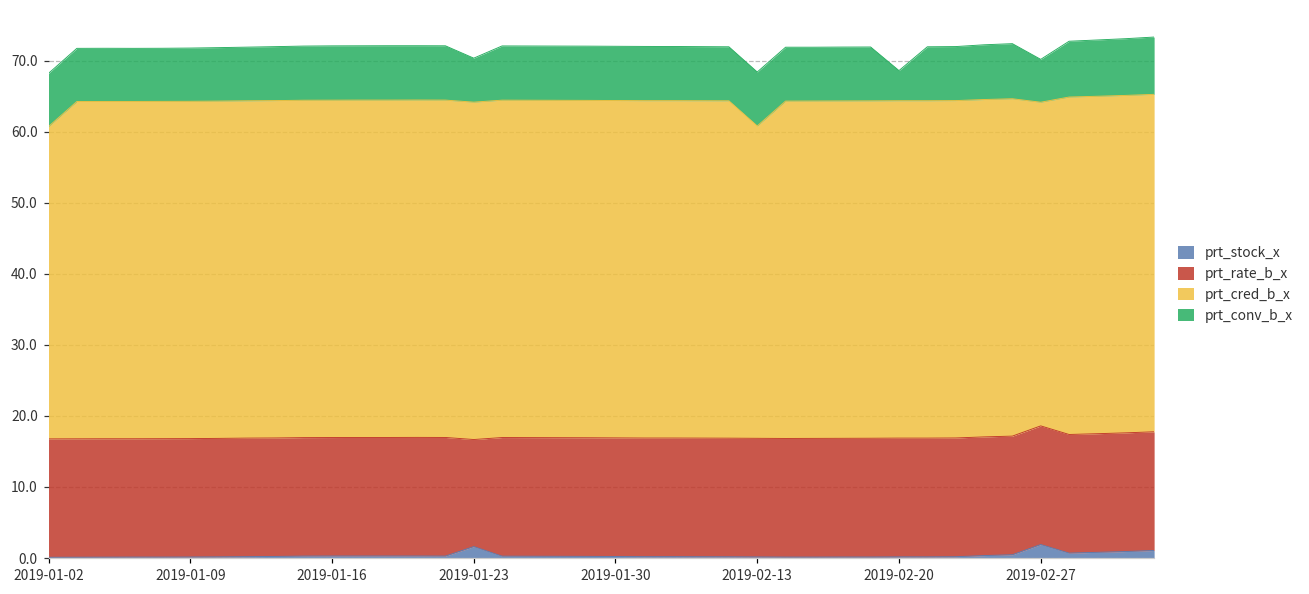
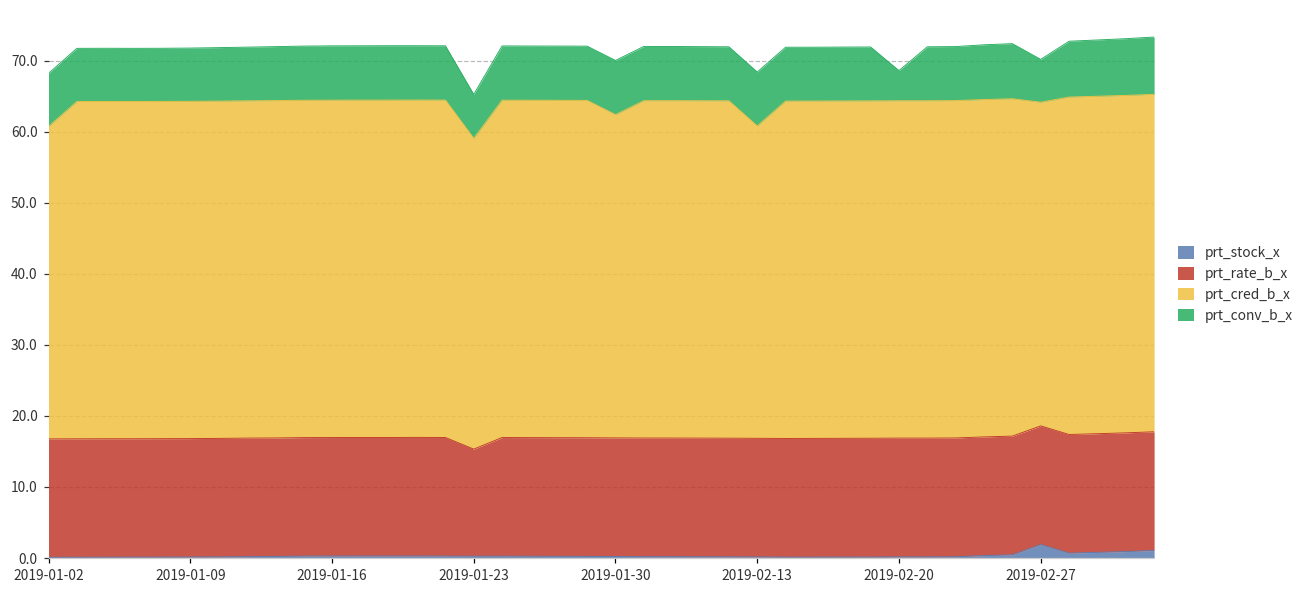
prt_stock_x, 2019-01-23: 2 -> 0
prt_cred_b_x, 2019-01-23: 47 -> 44
prt_cred_b_x, 2019-01-30: 47 -> 45
